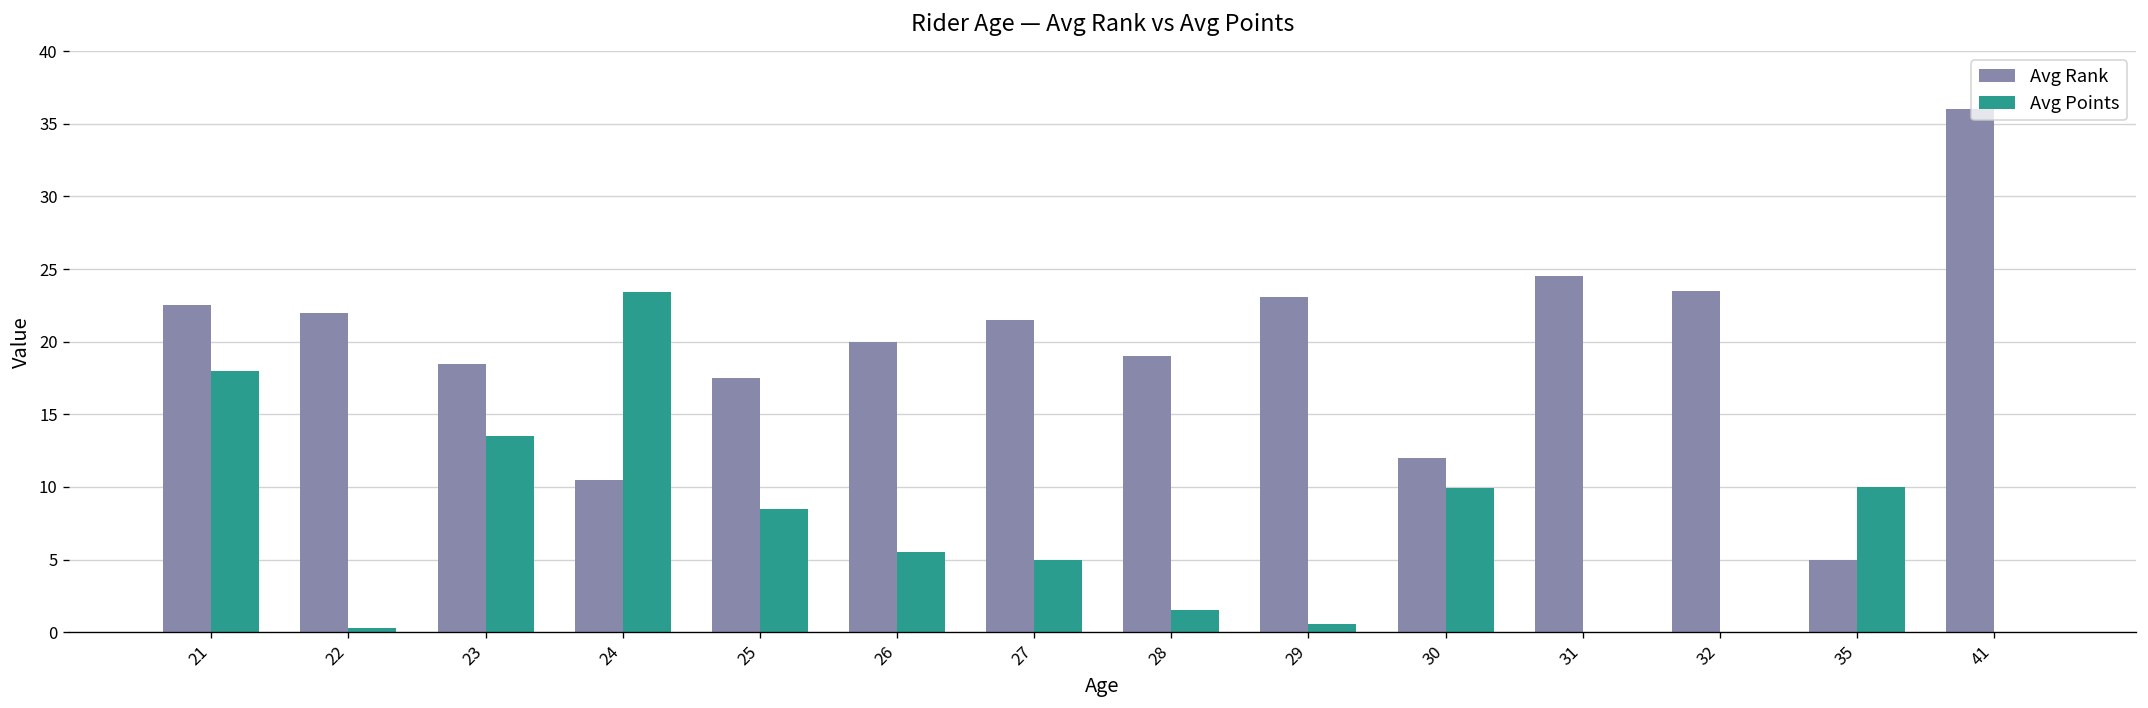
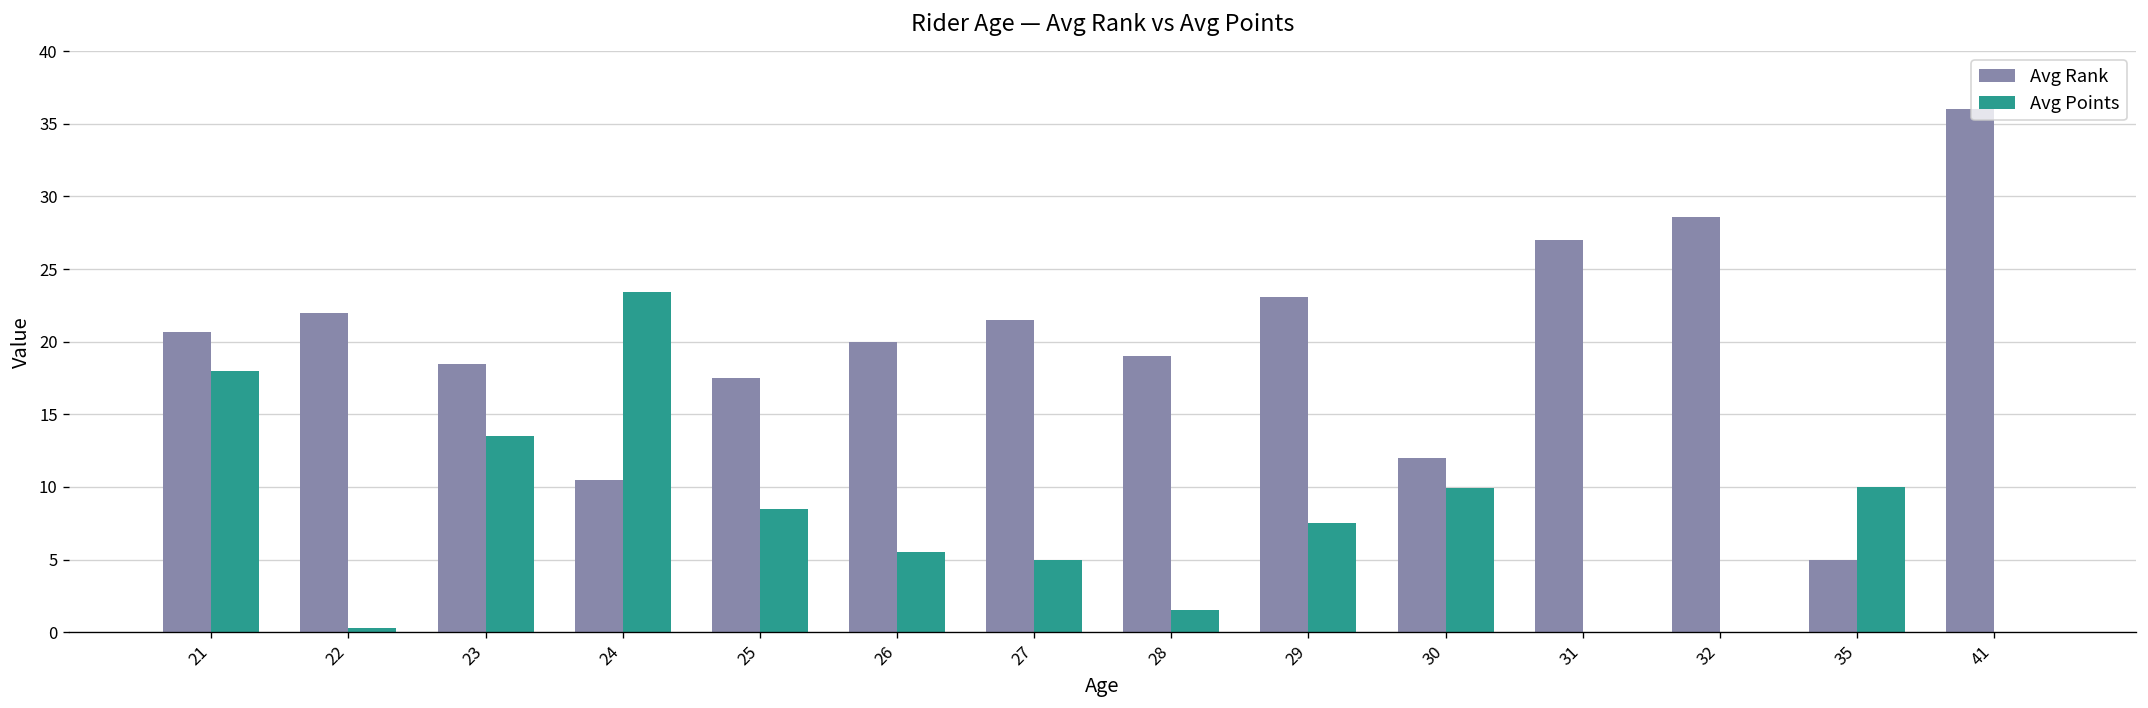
Avg Rank, 21: 22.5 -> 20.7
Avg Points, 29: 0.6 -> 7.5
Avg Rank, 31: 24.5 -> 27.0
Avg Rank, 32: 23.5 -> 28.6
